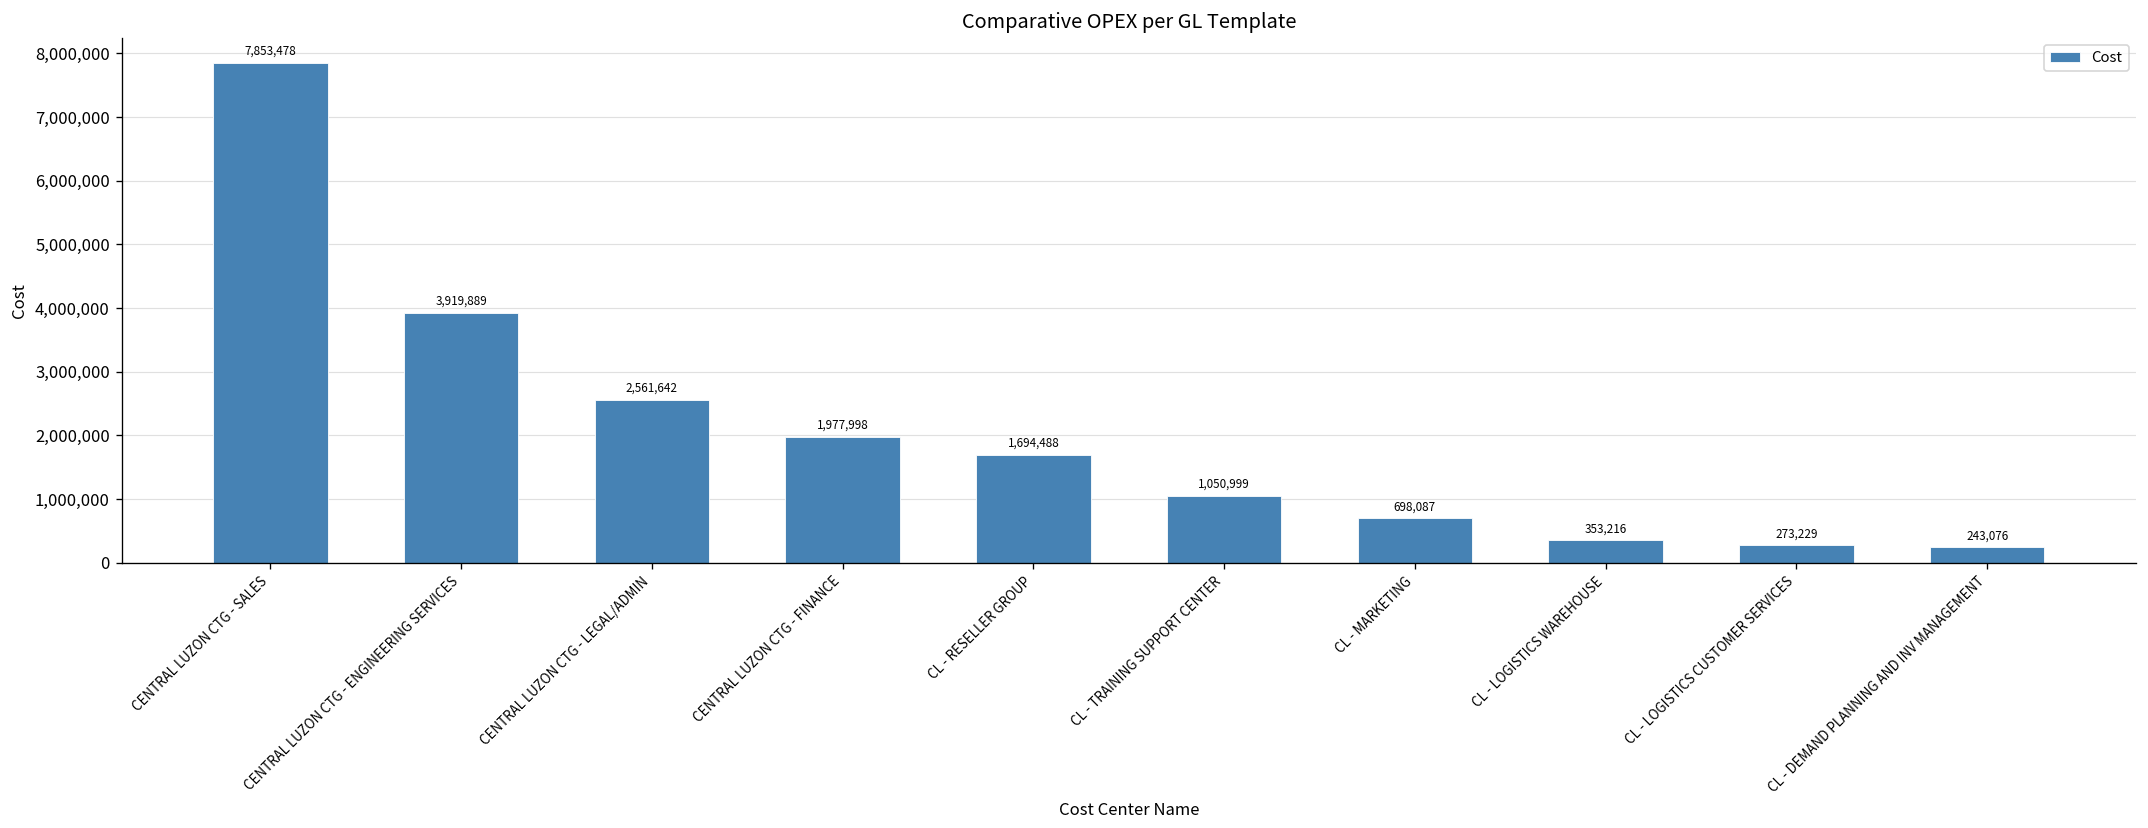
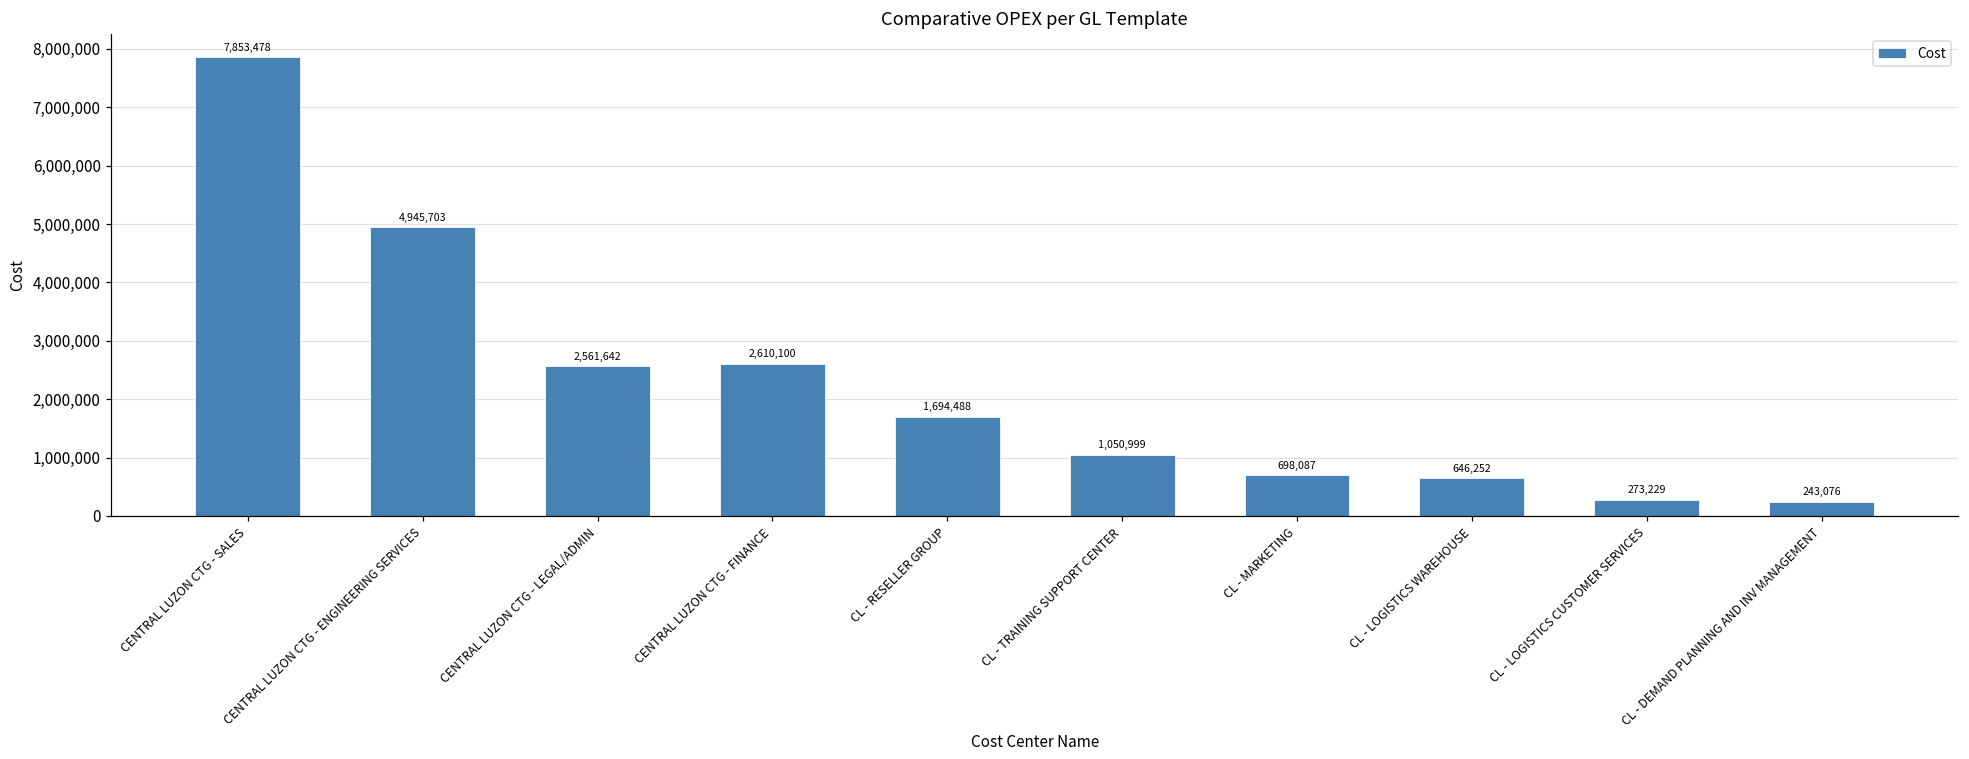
CENTRAL LUZON CTG - ENGINEERING SERVICES: 3,919,889 -> 4,945,703
CENTRAL LUZON CTG - FINANCE: 1,977,998 -> 2,610,100
CL - LOGISTICS WAREHOUSE: 353,216 -> 646,252
